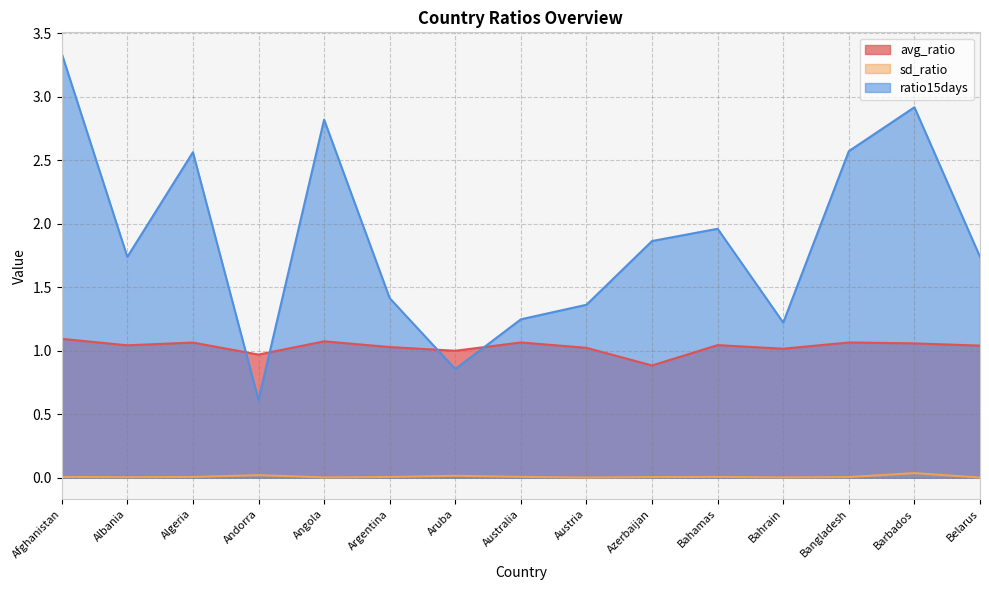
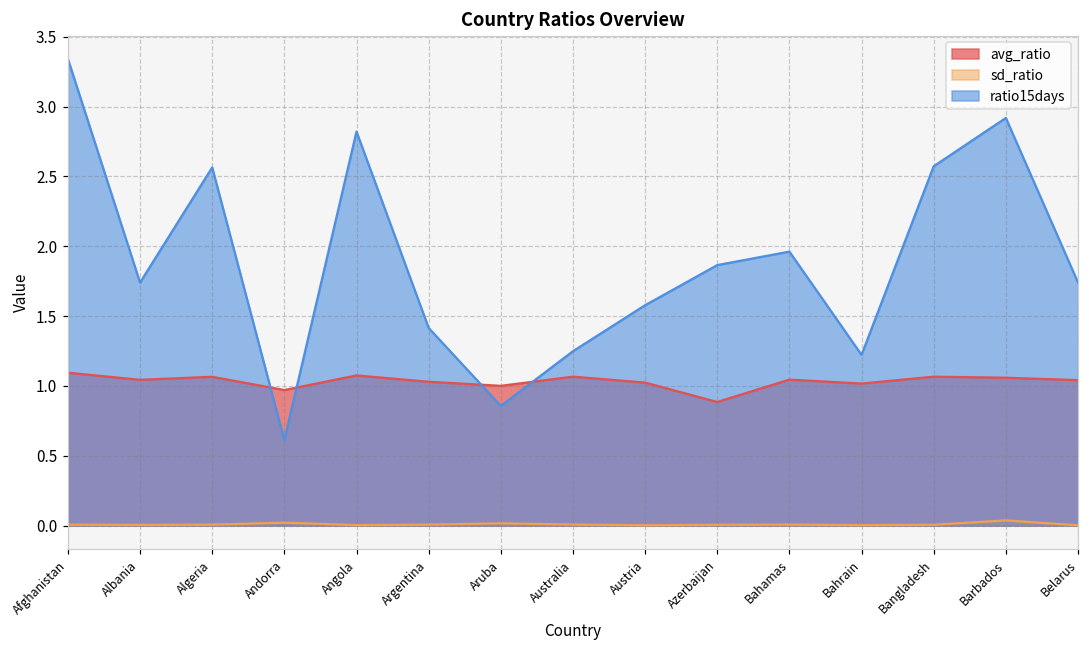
ratio15days, Austria: 1.36 -> 1.58
